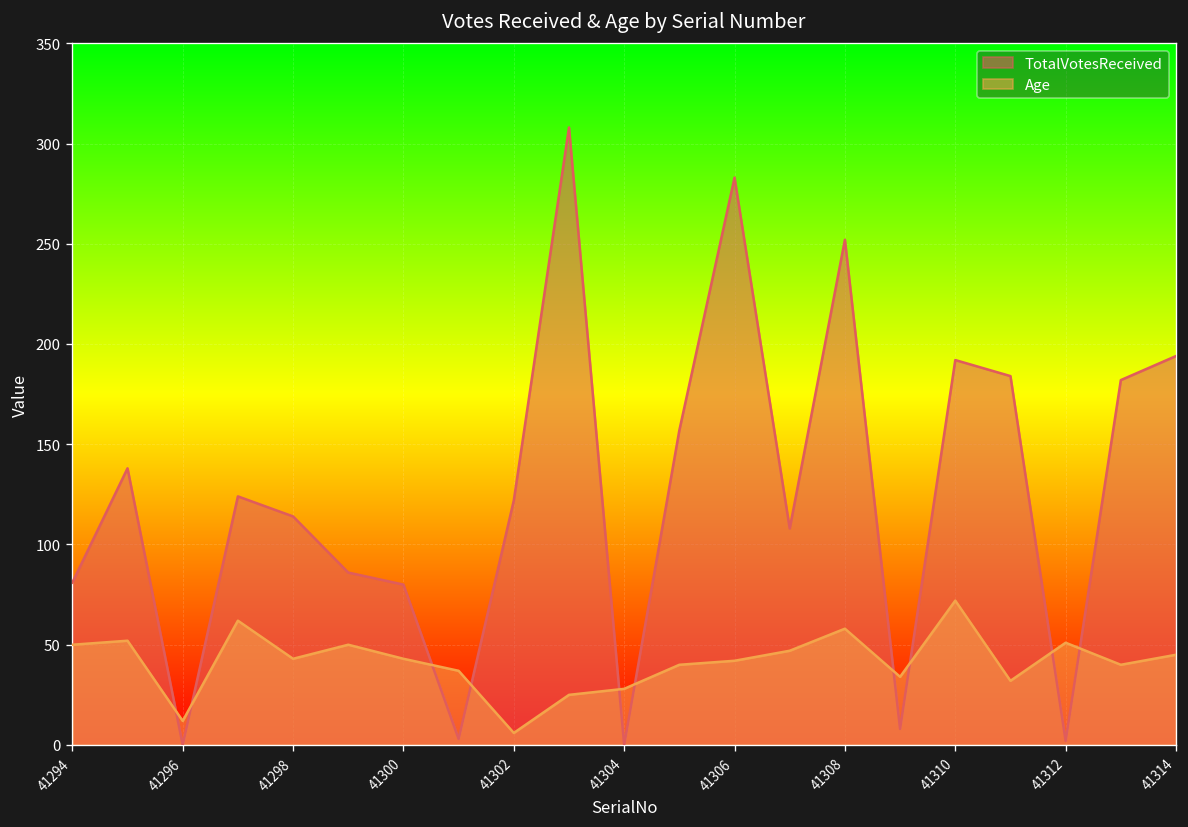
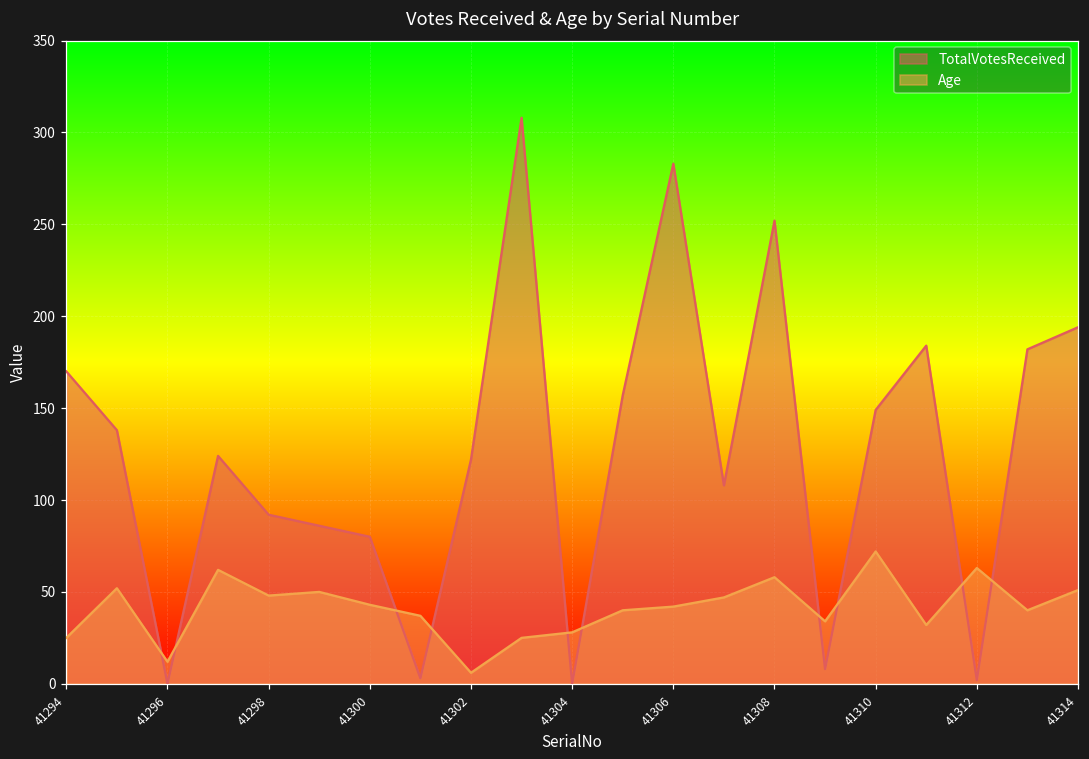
TotalVotesReceived, 41294: 81 -> 170
Age, 41294: 50 -> 25
TotalVotesReceived, 41298: 114 -> 92
Age, 41298: 43 -> 48
TotalVotesReceived, 41310: 192 -> 149
Age, 41312: 51 -> 63
Age, 41314: 45 -> 51
